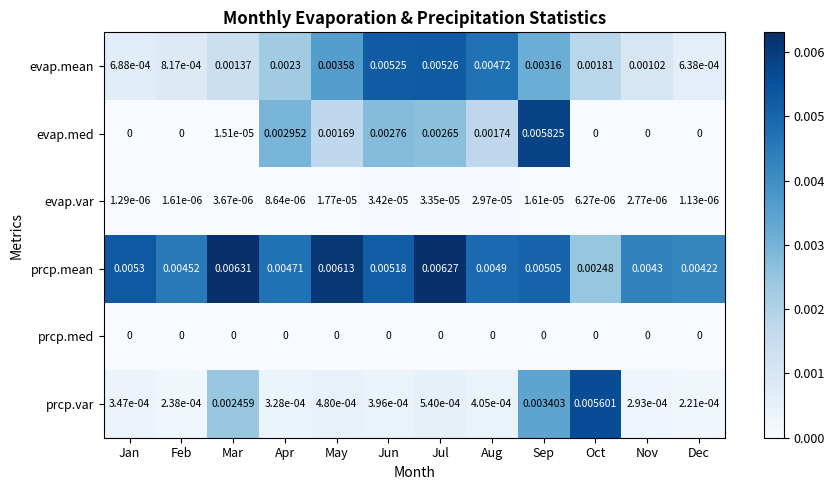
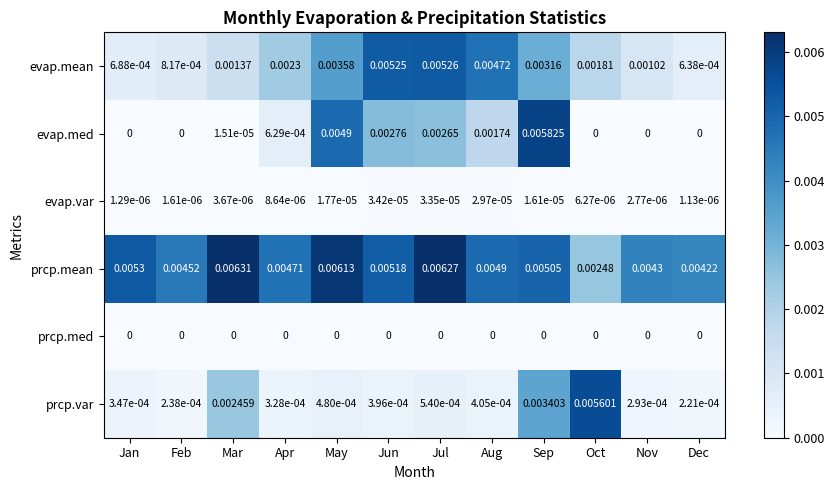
evap.med, Apr: 0.002952 -> 6.29e-04
evap.med, May: 0.00169 -> 0.0049
